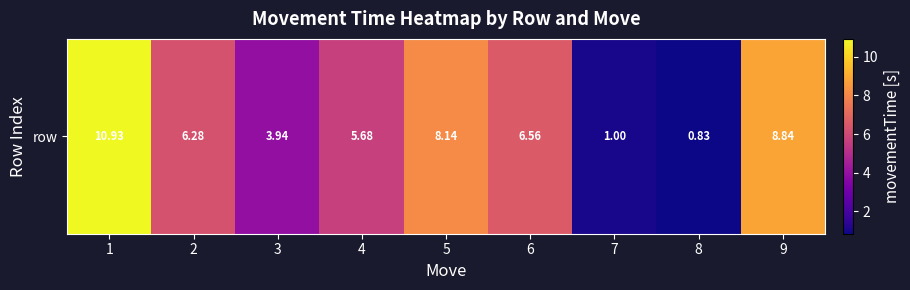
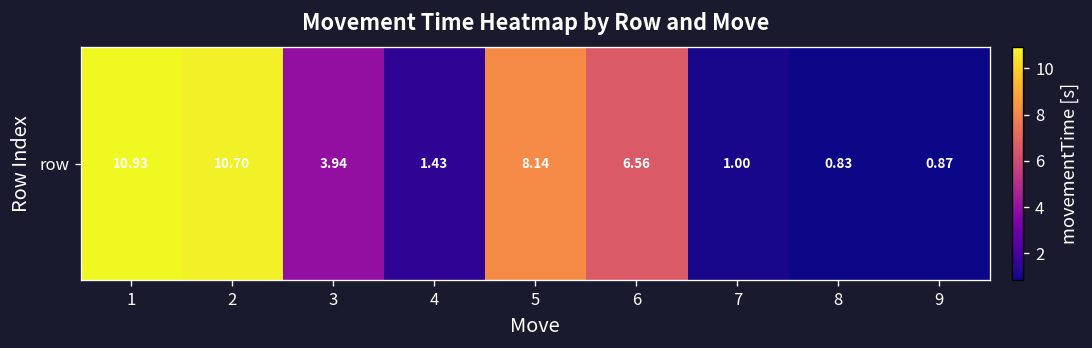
row, 2: 6.28 -> 10.70
row, 4: 5.68 -> 1.43
row, 9: 8.84 -> 0.87
